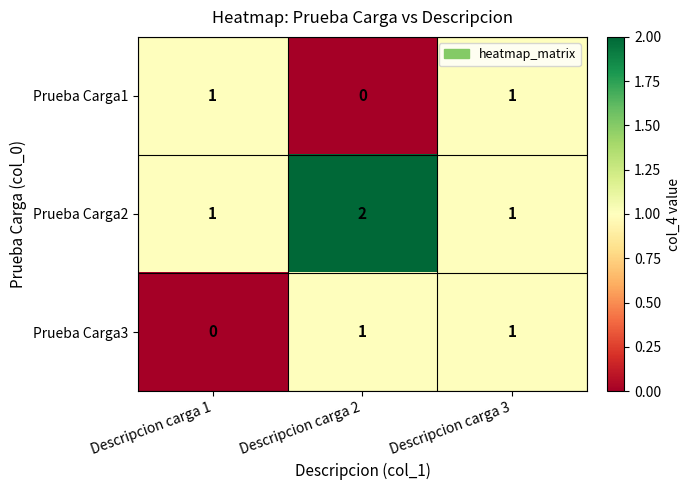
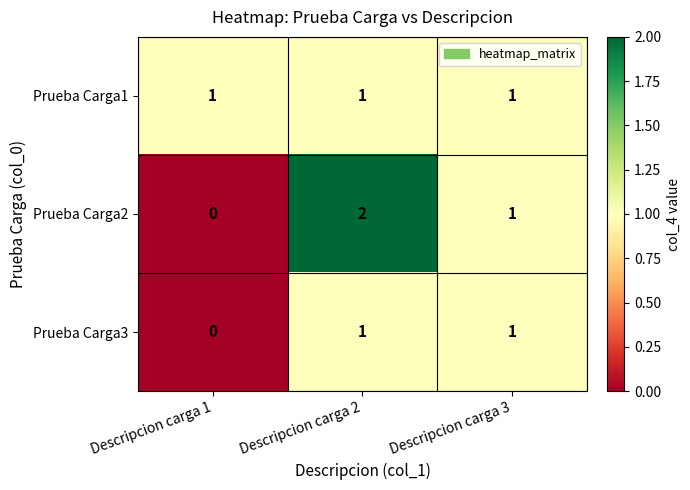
Prueba Carga1, Descripcion carga 2: 0 -> 1
Prueba Carga2, Descripcion carga 1: 1 -> 0
